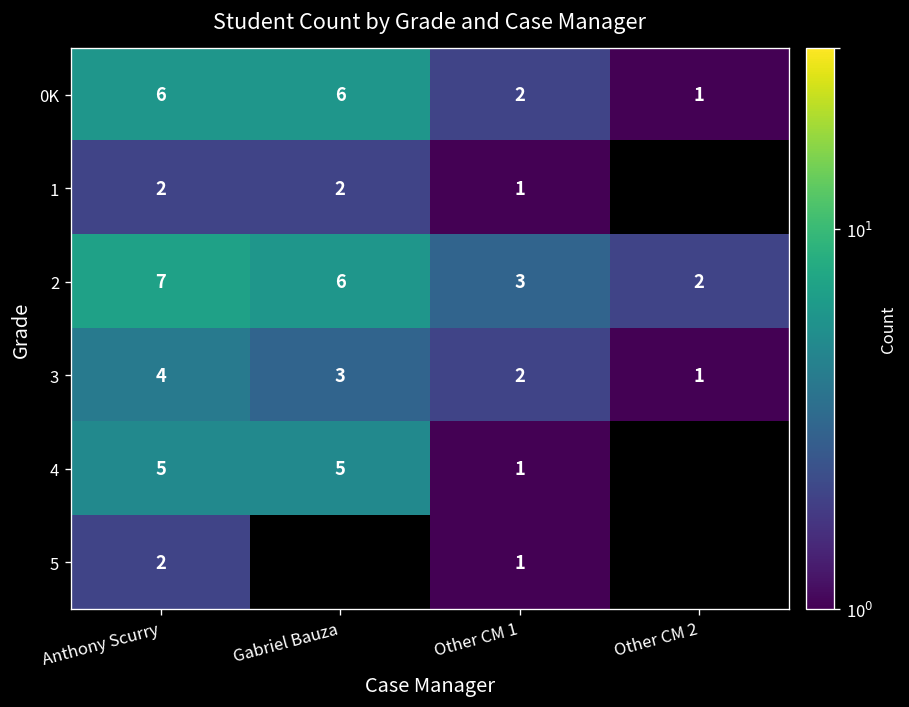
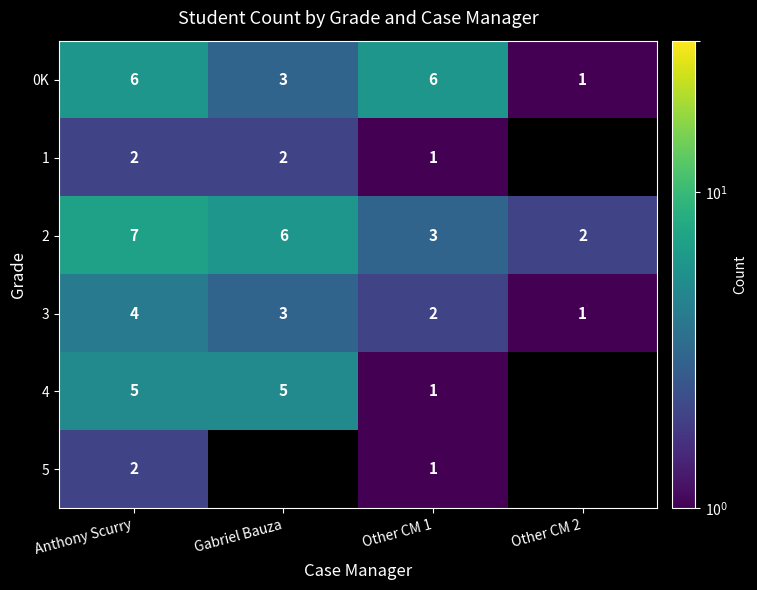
0K, Gabriel Bauza: 6 -> 3
0K, Other CM 1: 2 -> 6
